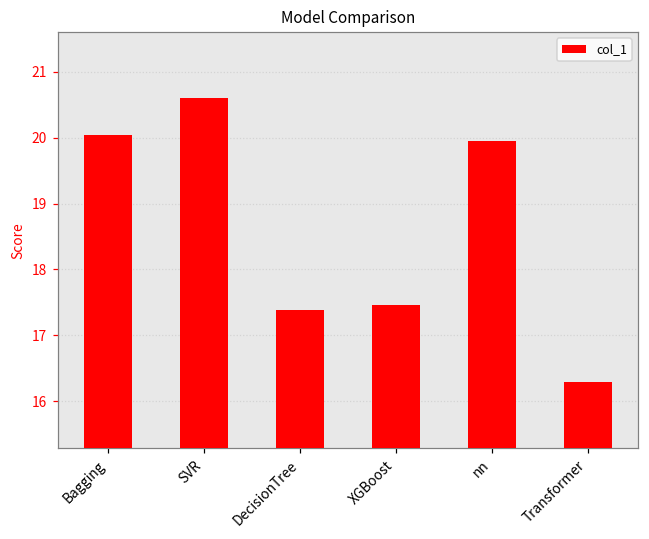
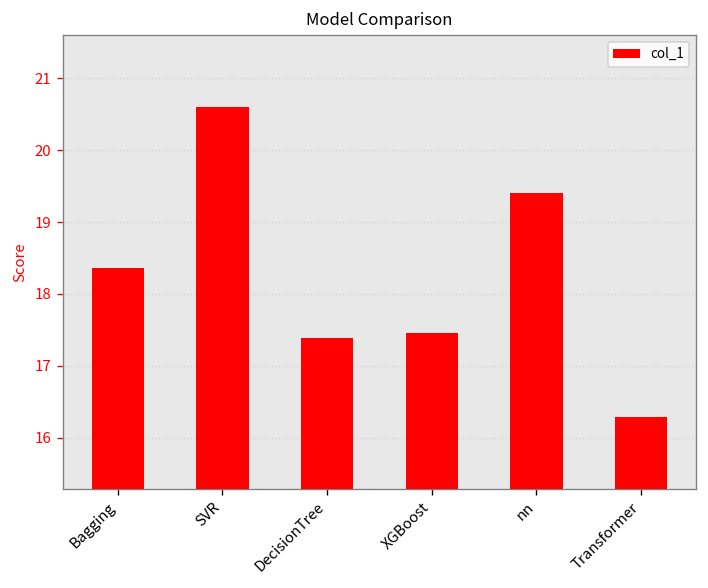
Bagging: 20.0 -> 18.4
nn: 20.0 -> 19.4
